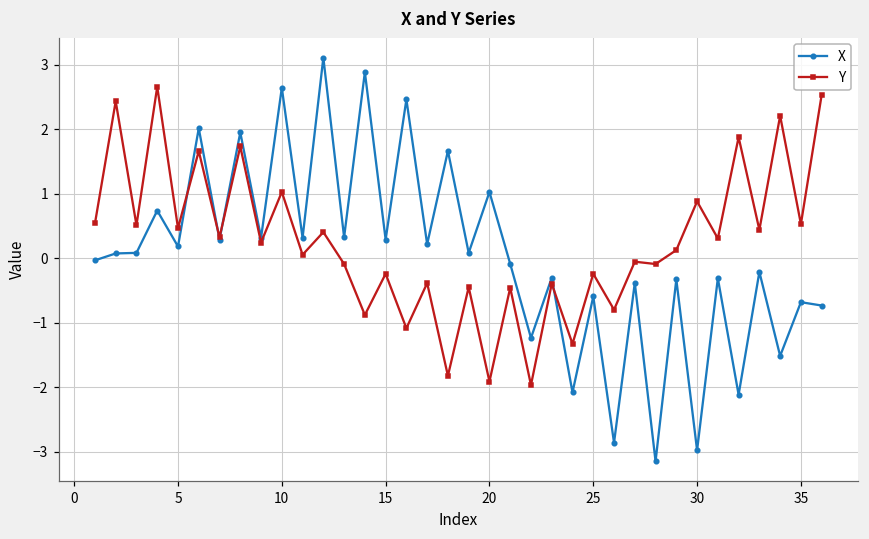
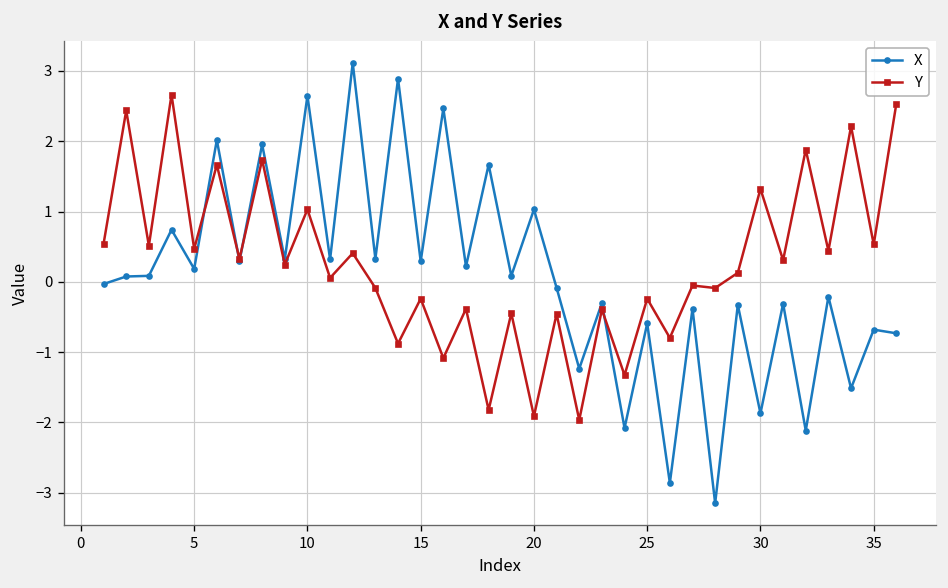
X, 30: -3.0 -> -1.9
Y, 30: 0.9 -> 1.3
